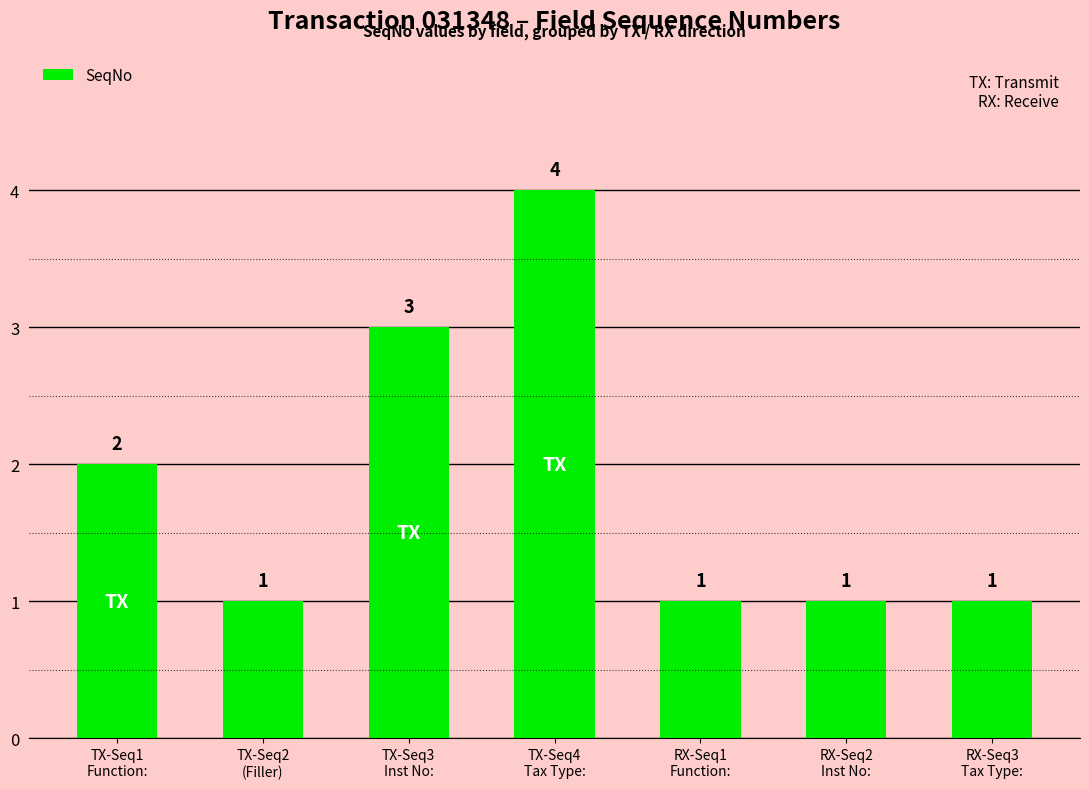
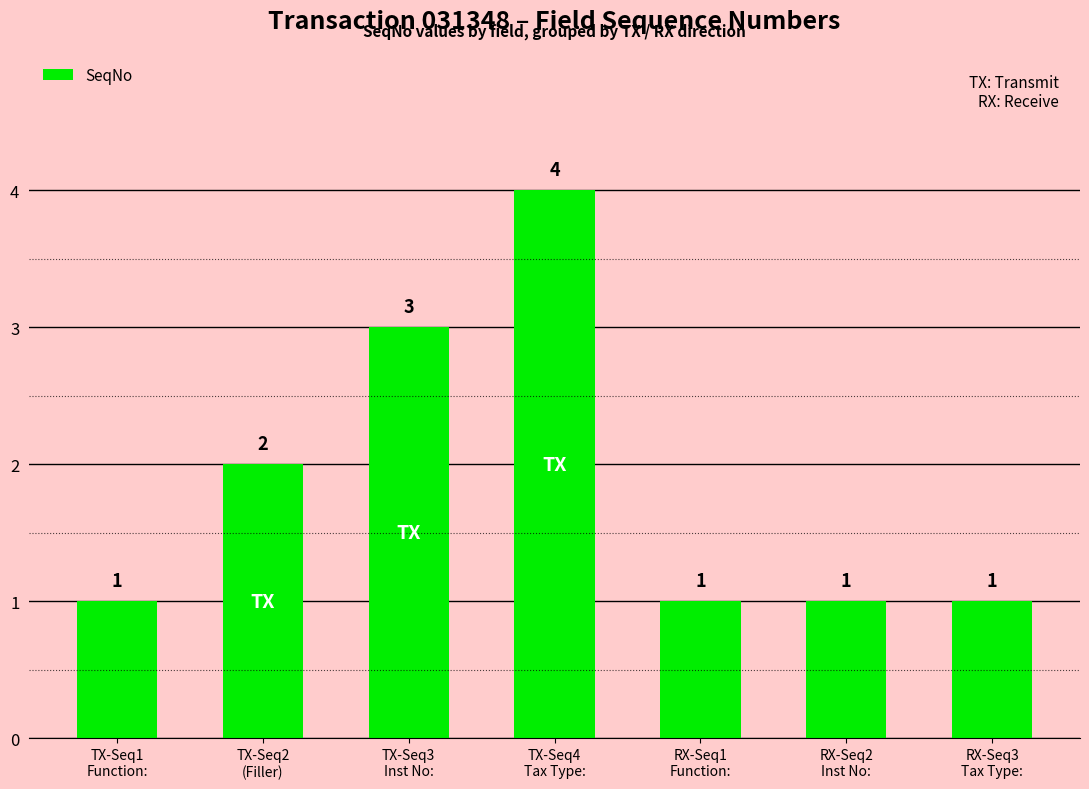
TX-Seq1 Function:: 2 -> 1
TX-Seq2 (Filler): 1 -> 2
